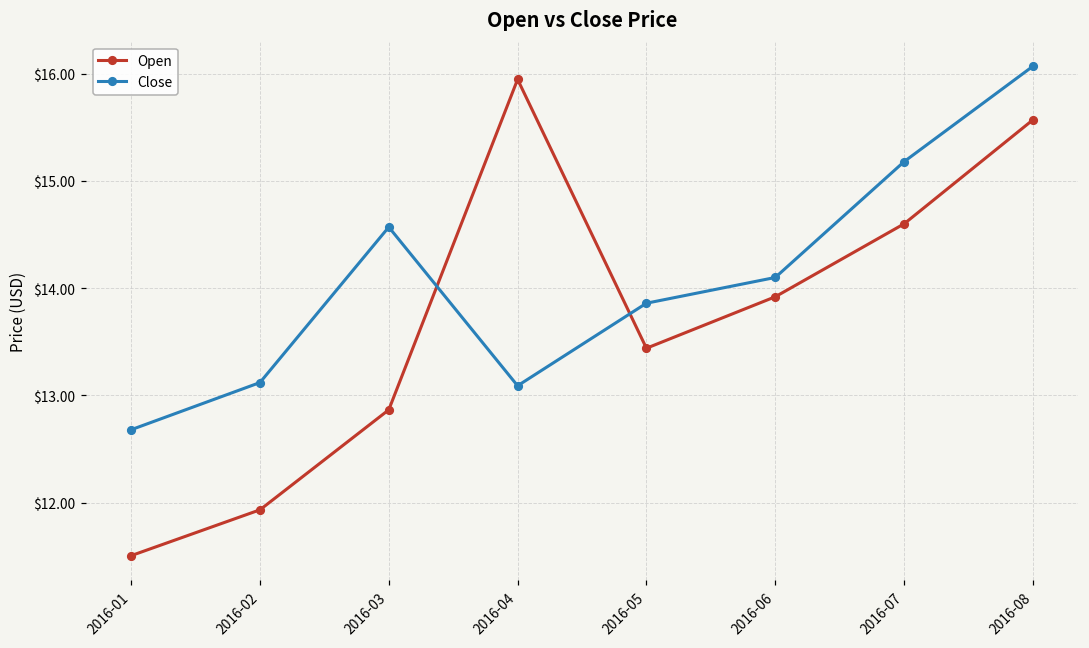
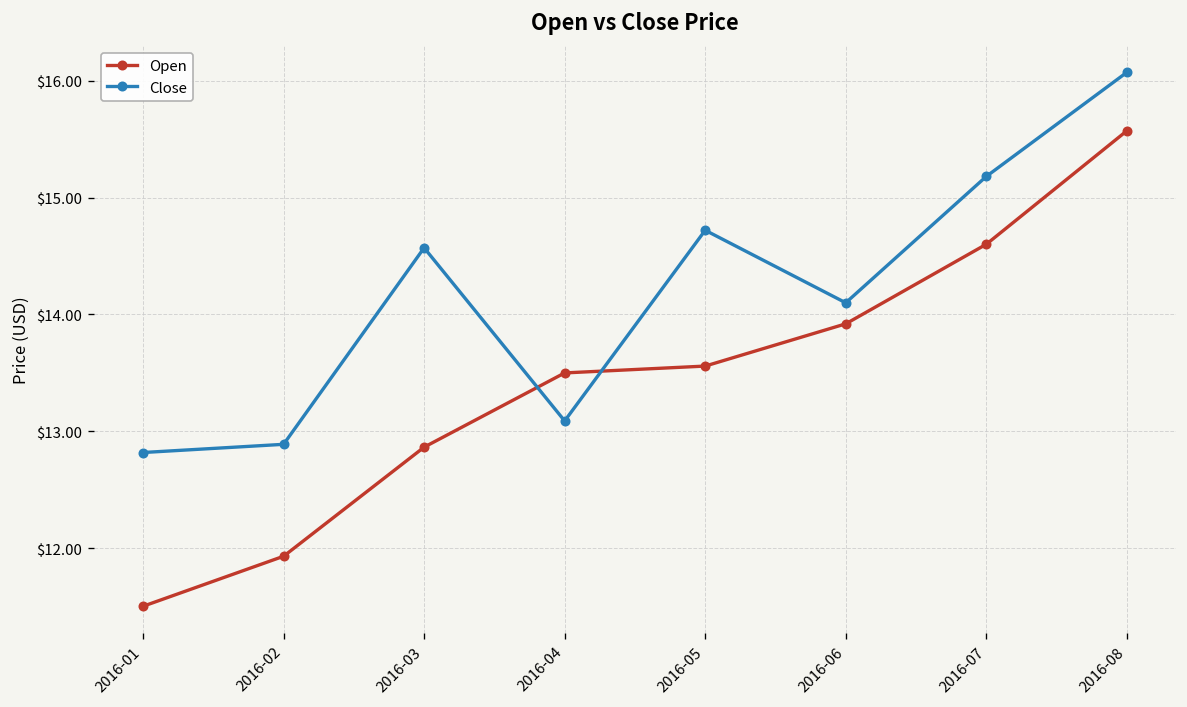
Close, 2016-01: $12.7 -> $12.8
Close, 2016-02: $13.1 -> $12.9
Open, 2016-04: $15.9 -> $13.5
Open, 2016-05: $13.4 -> $13.6
Close, 2016-05: $13.9 -> $14.7
